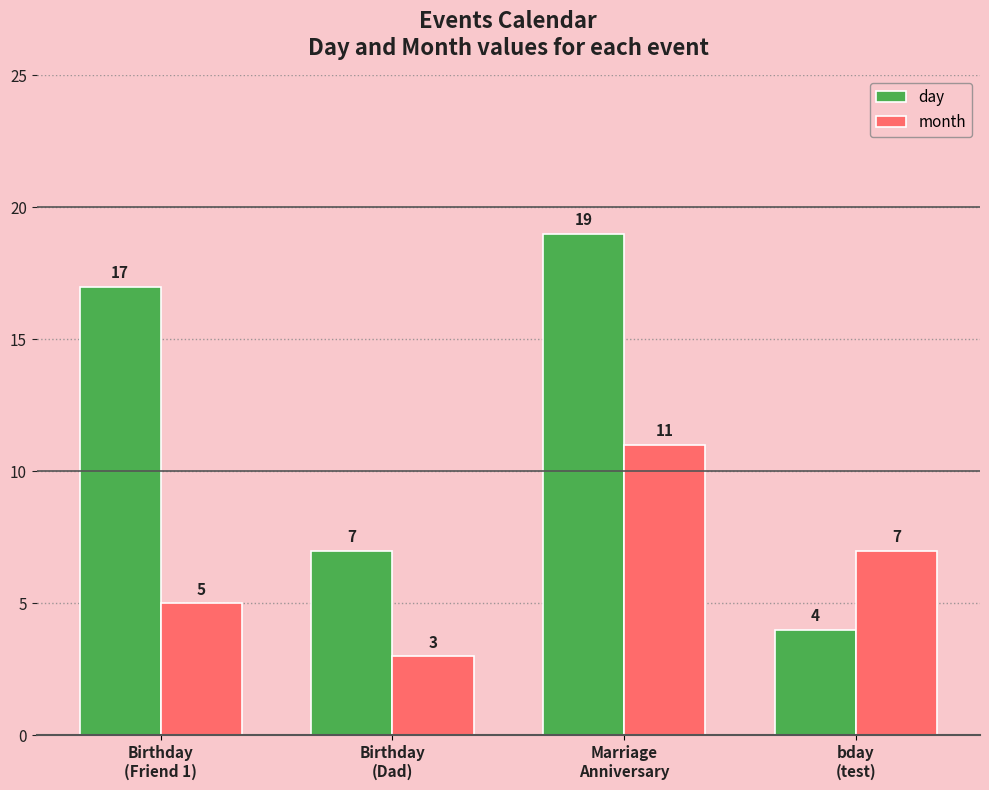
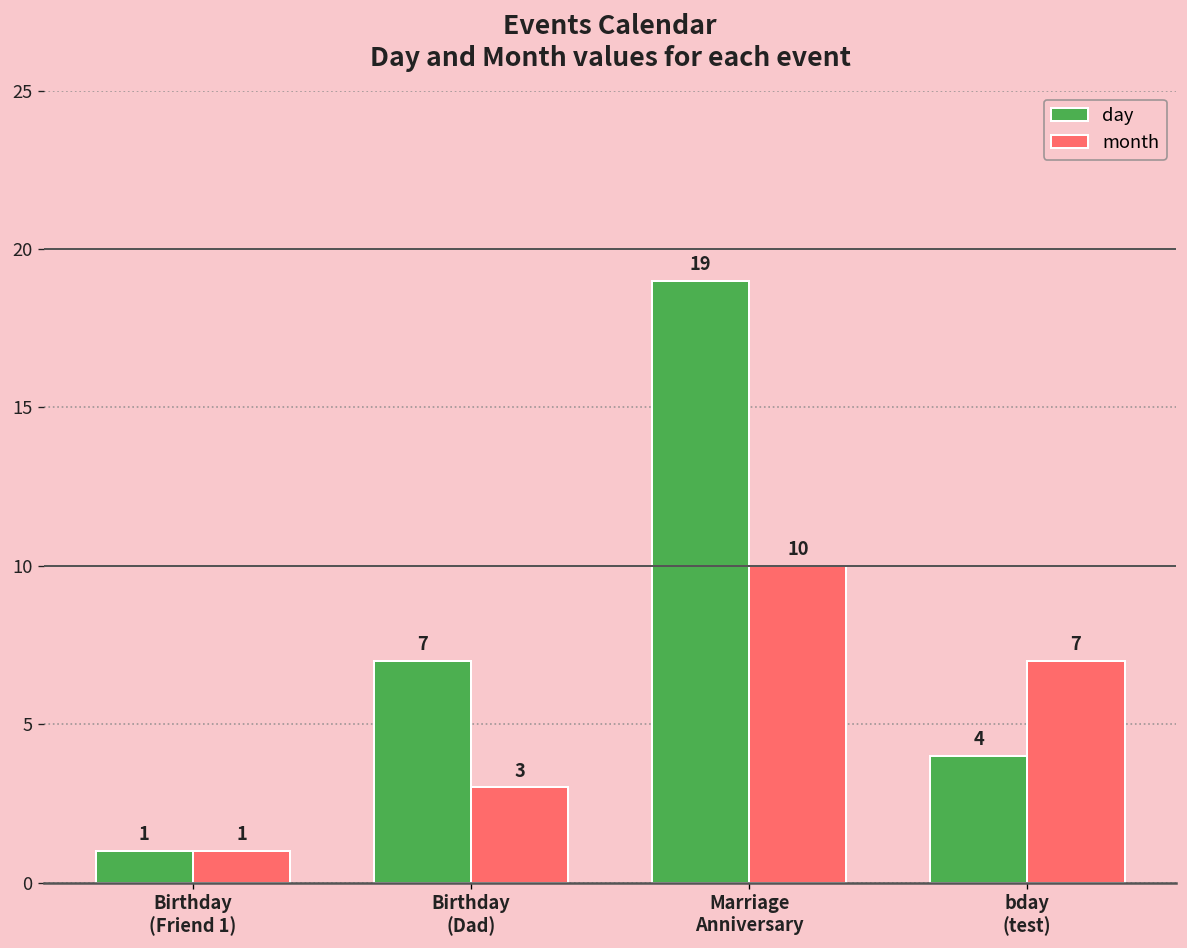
day, Birthday (Friend 1): 17 -> 1
month, Birthday (Friend 1): 5 -> 1
month, Marriage Anniversary: 11 -> 10
